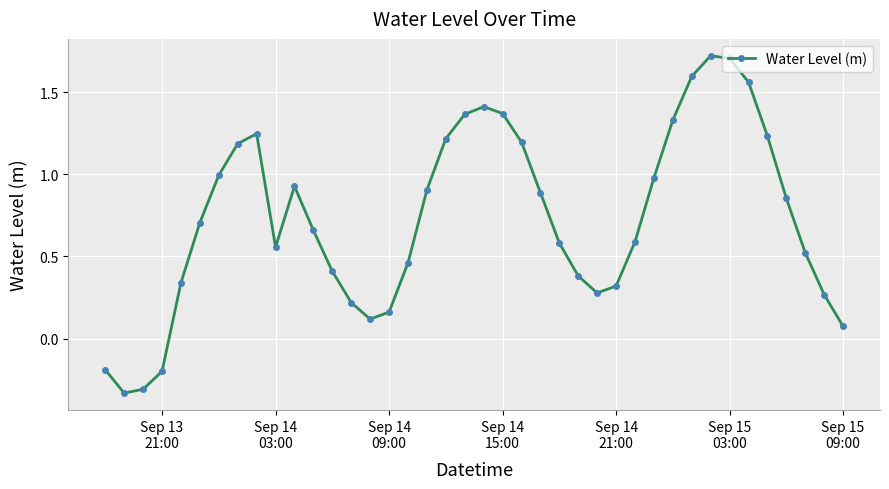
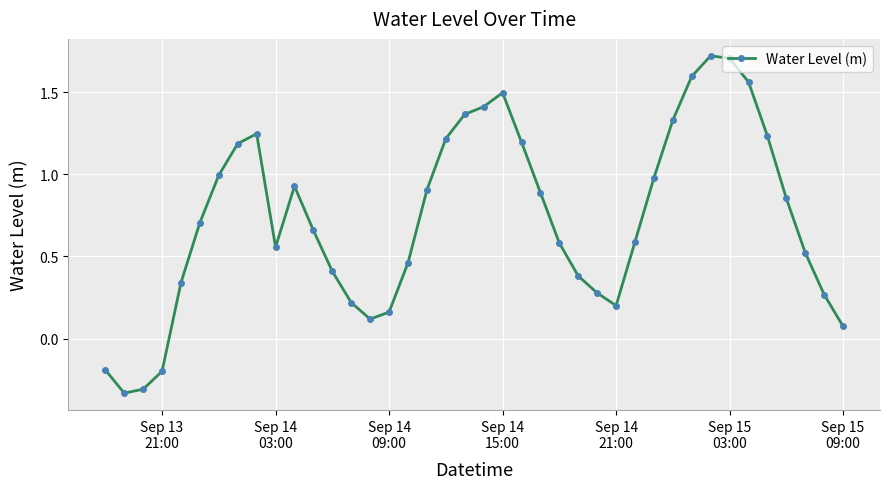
Sep 14 15:00: 1.37 -> 1.50
Sep 14 21:00: 0.32 -> 0.20
